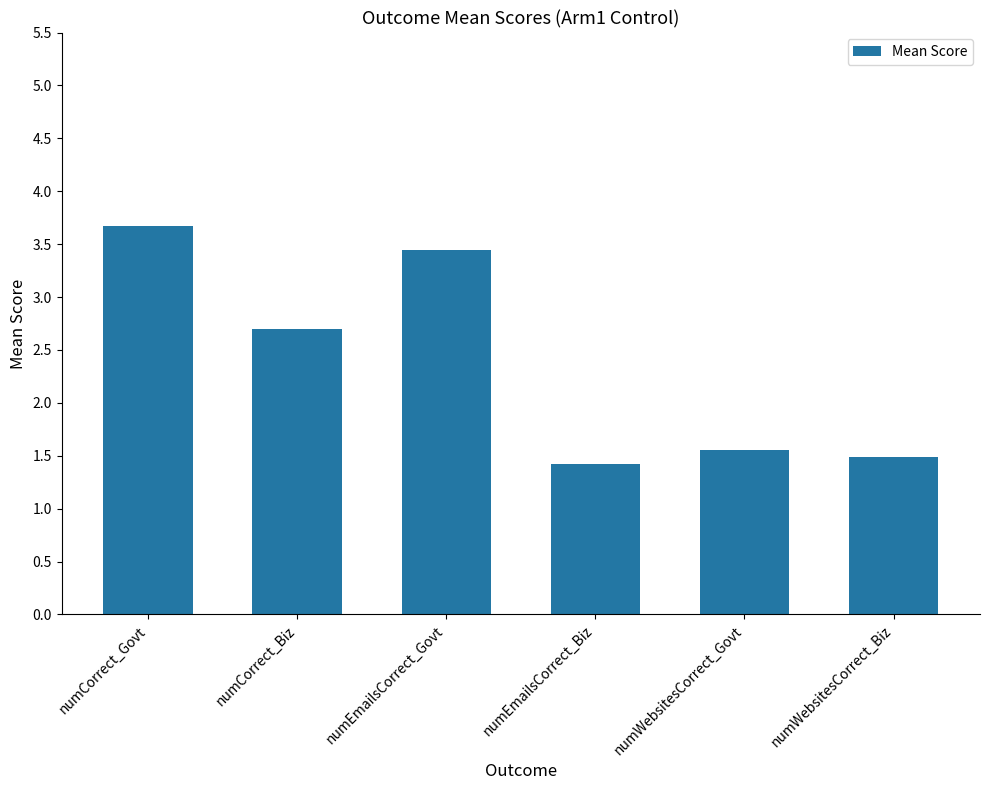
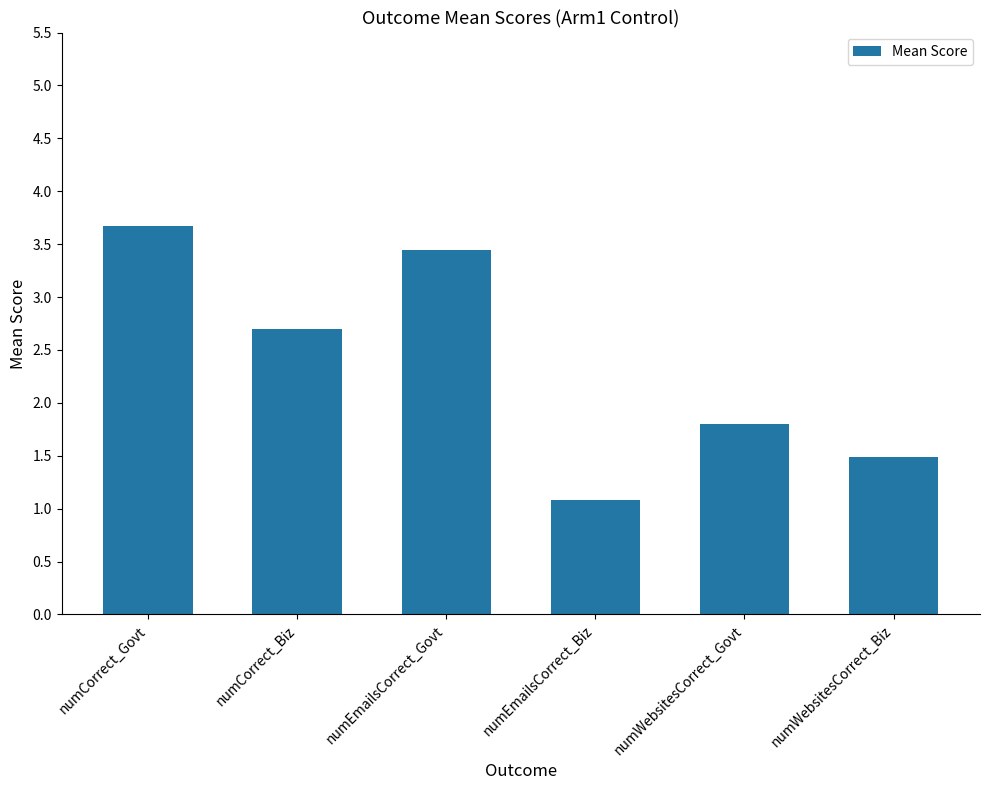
numEmailsCorrect_Biz: 1.42 -> 1.08
numWebsitesCorrect_Govt: 1.55 -> 1.80
